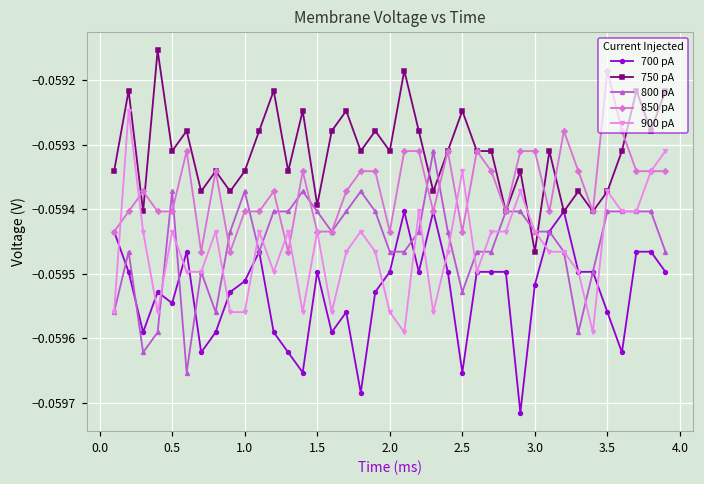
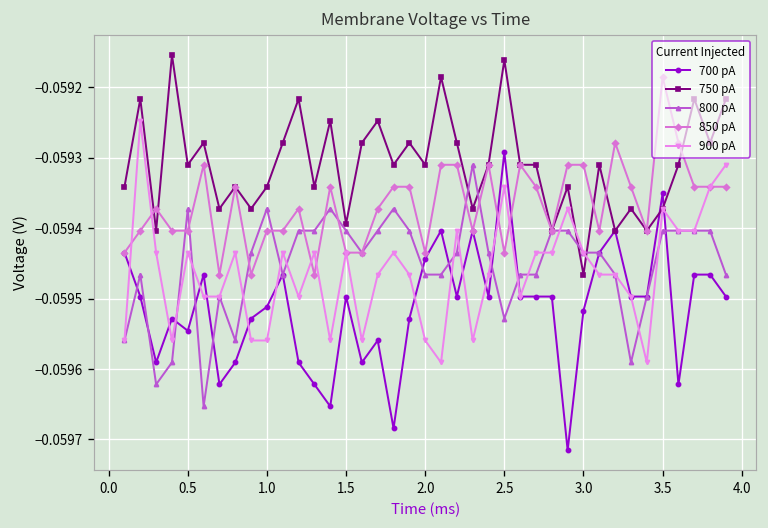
700 pA, 2.0: -0.05950 -> -0.05944
700 pA, 2.5: -0.05965 -> -0.05929
750 pA, 2.5: -0.05925 -> -0.05916
700 pA, 3.5: -0.05956 -> -0.05935
